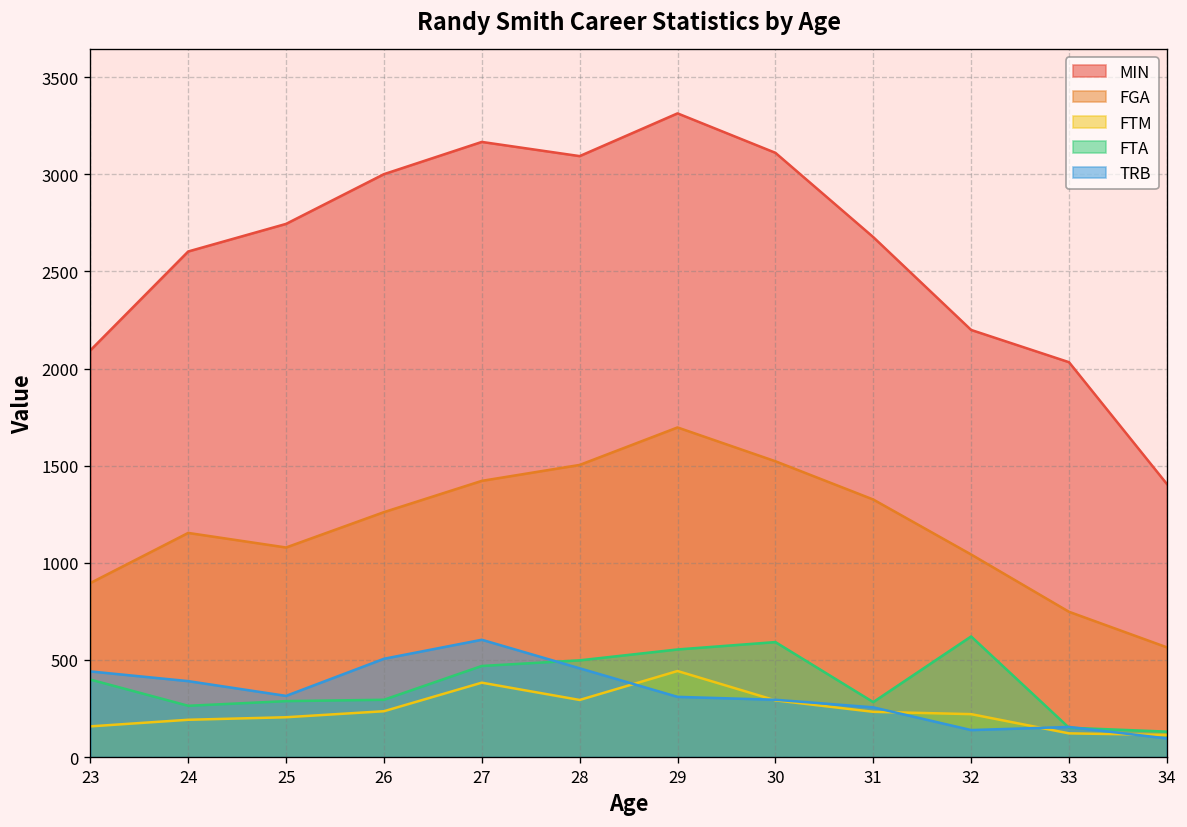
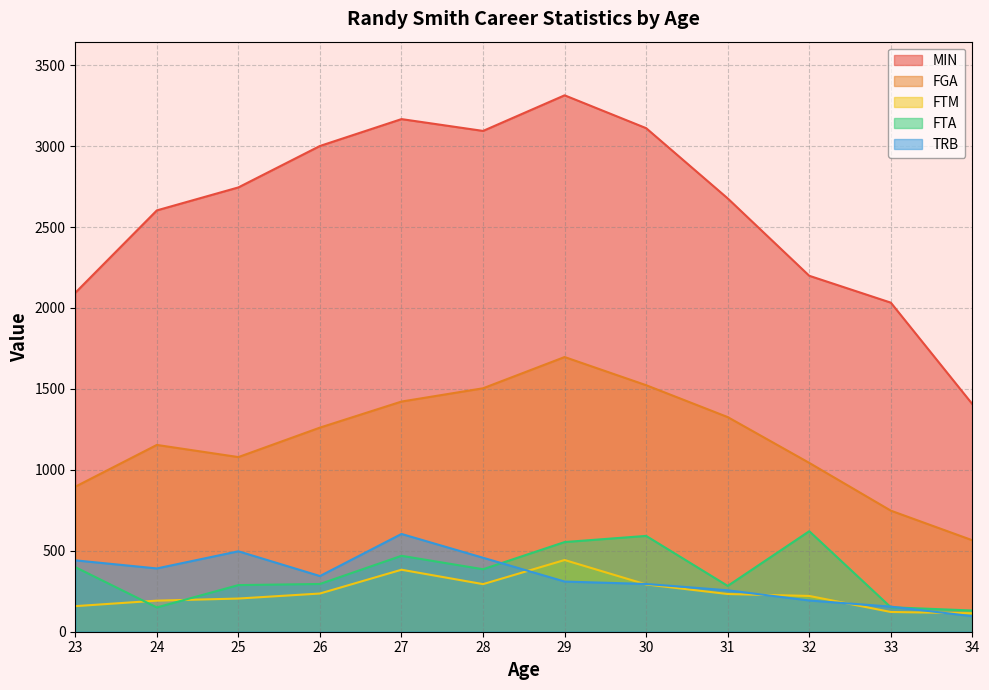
FTA, 24: 260 -> 150
TRB, 25: 320 -> 500
TRB, 26: 510 -> 340
FTA, 28: 500 -> 390
TRB, 32: 140 -> 190
